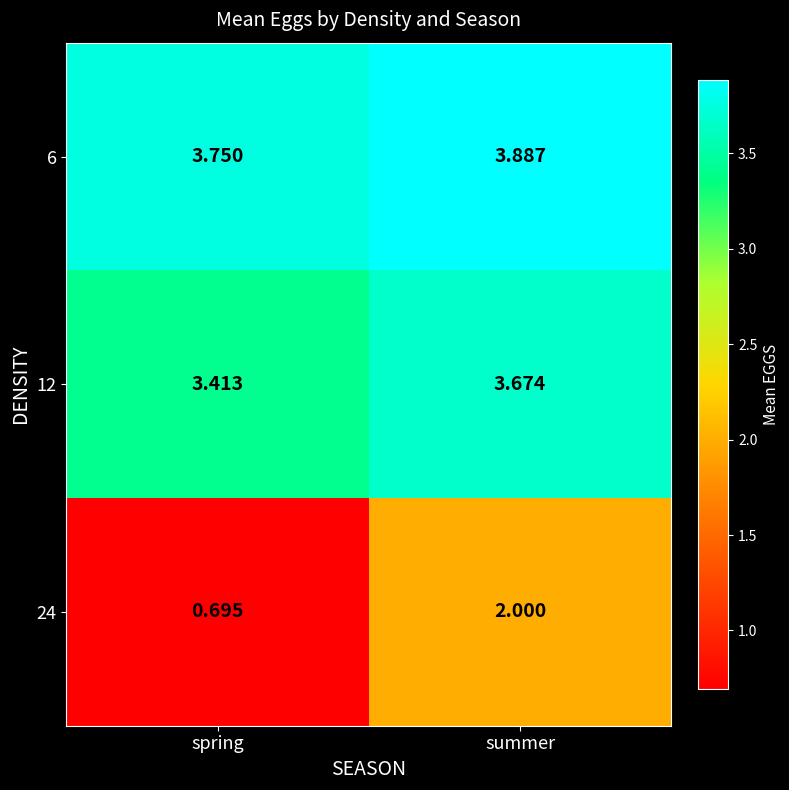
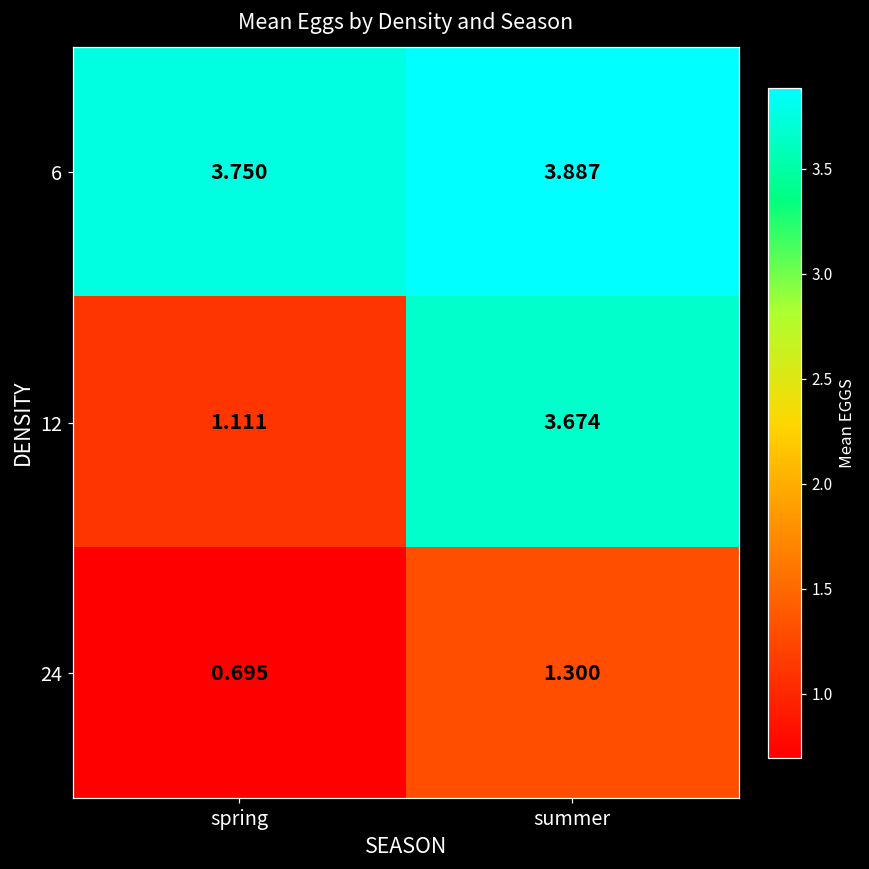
12, spring: 3.413 -> 1.111
24, summer: 2.000 -> 1.300
